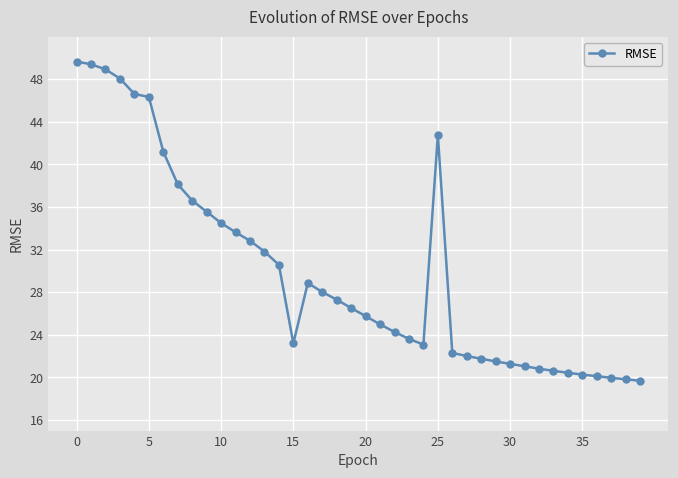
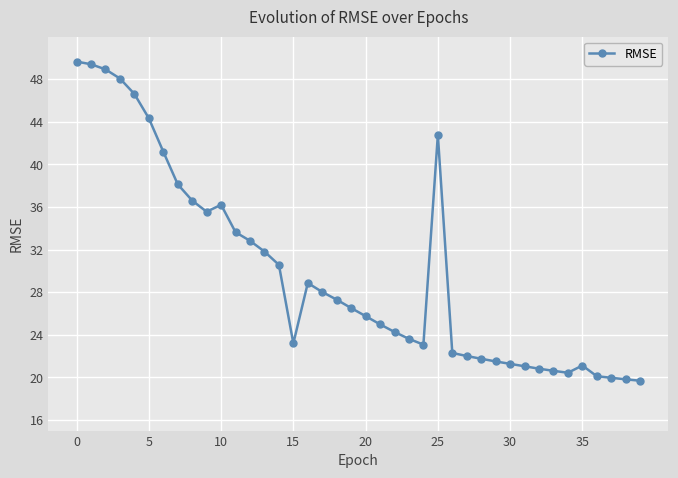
5: 46.3 -> 44.3
10: 34.5 -> 36.2
35: 20.3 -> 21.1
